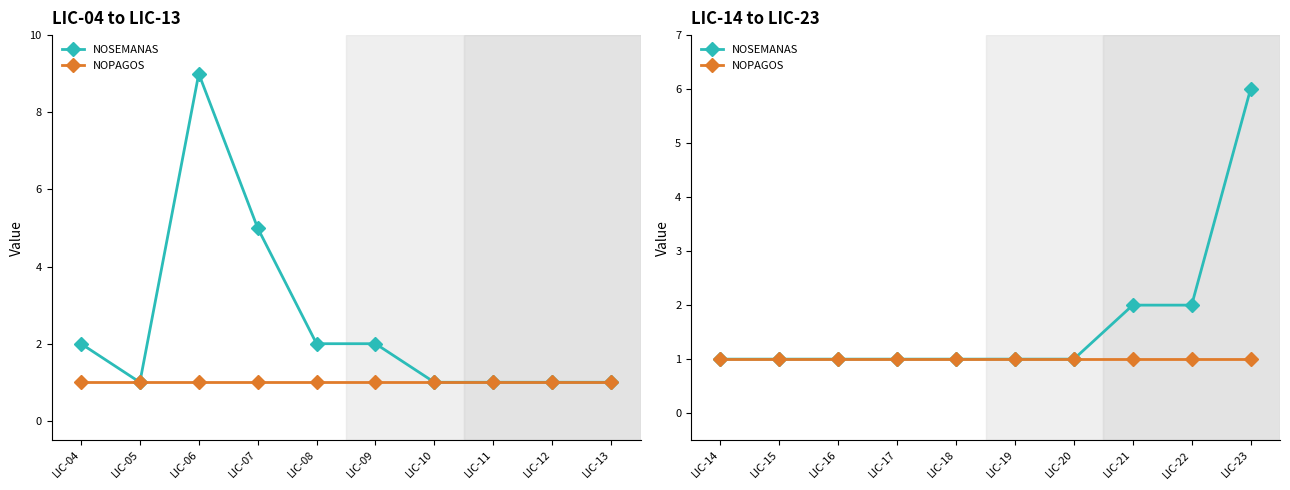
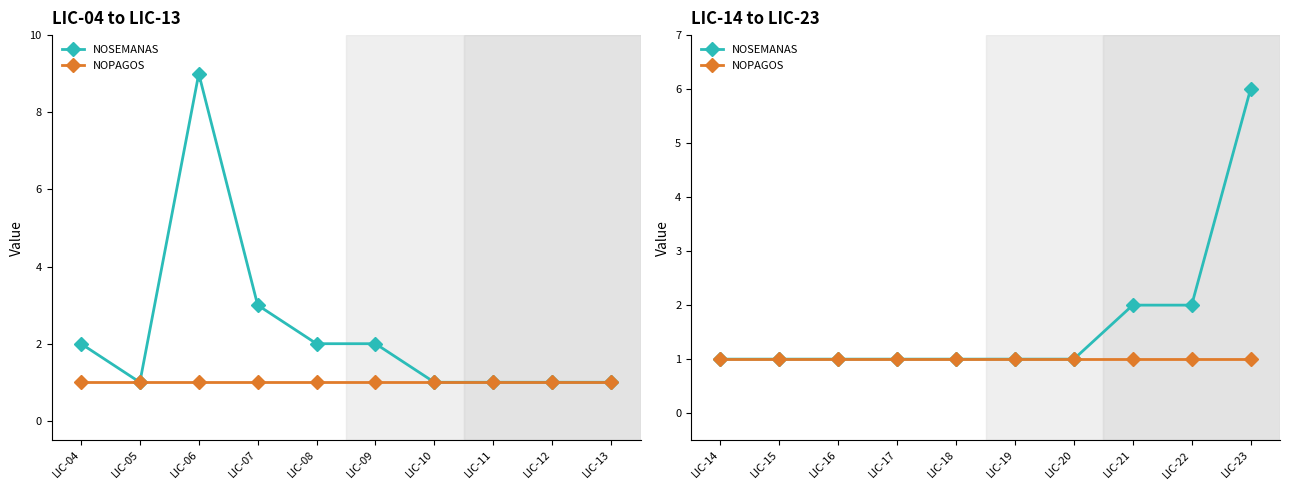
LIC-04 to LIC-13, NOSEMANAS, LIC-07: 5 -> 3
